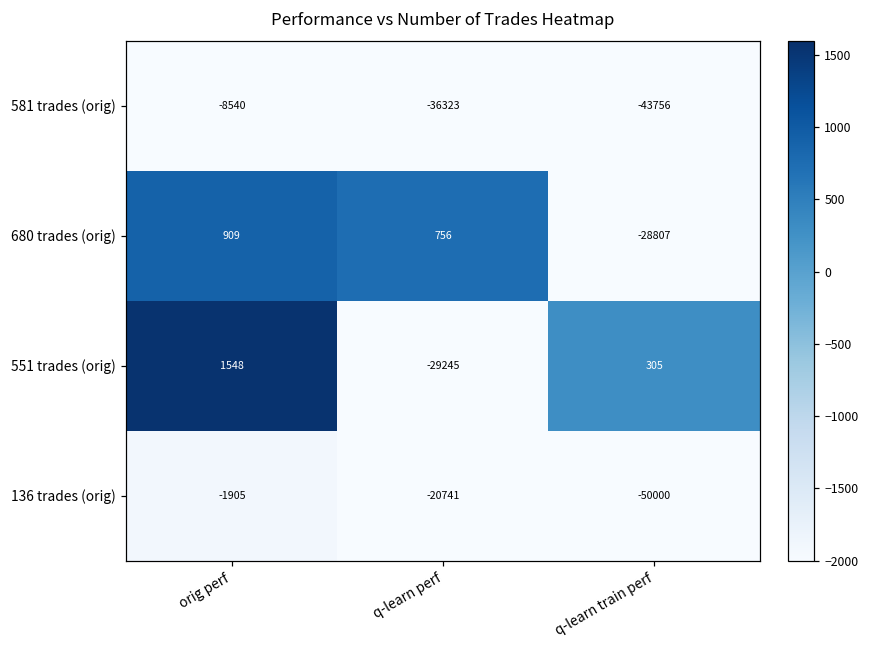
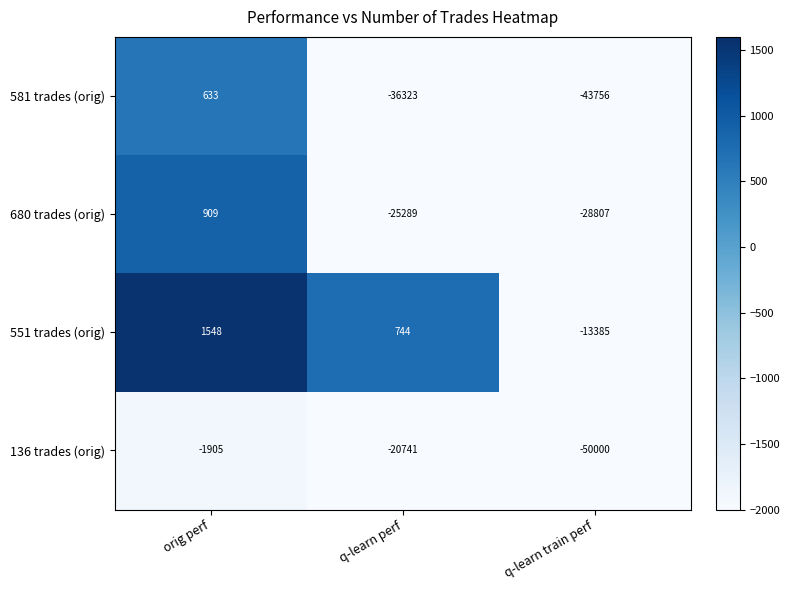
581 trades (orig), orig perf: -8540 -> 633
680 trades (orig), q-learn perf: 756 -> -25289
551 trades (orig), q-learn perf: -29245 -> 744
551 trades (orig), q-learn train perf: 305 -> -13385
